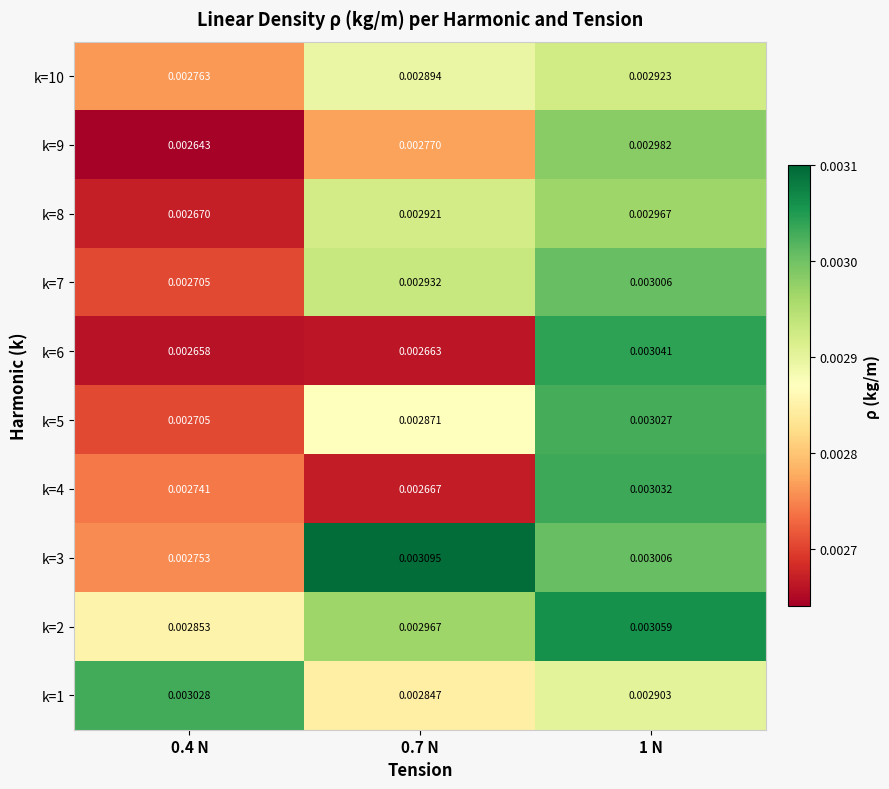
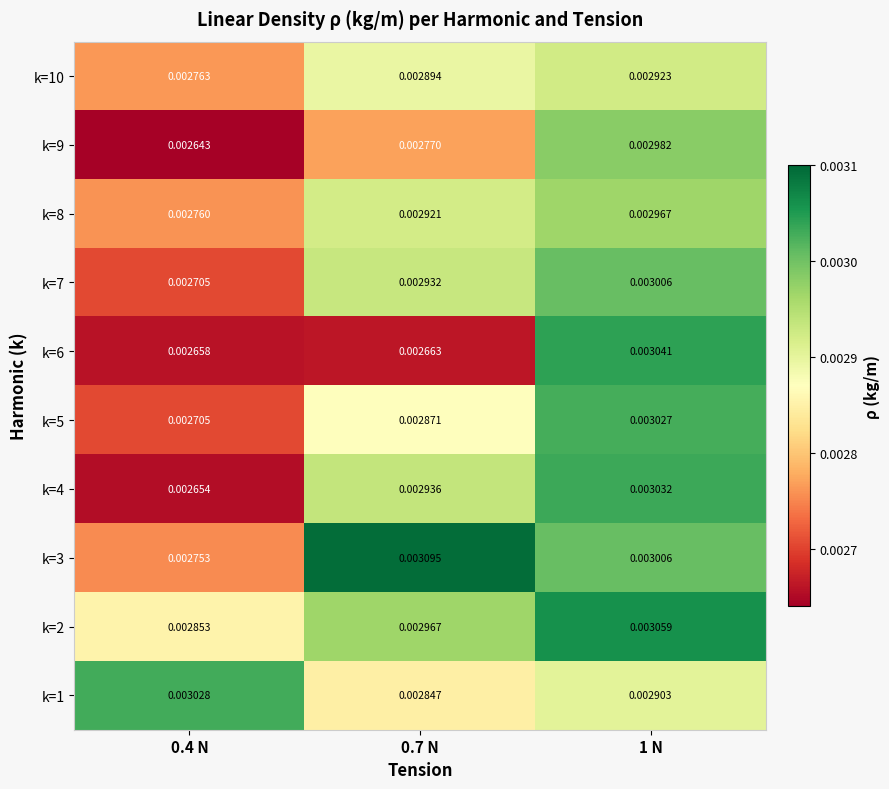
k=8, 0.4 N: 0.002670 -> 0.002760
k=4, 0.4 N: 0.002741 -> 0.002654
k=4, 0.7 N: 0.002667 -> 0.002936
